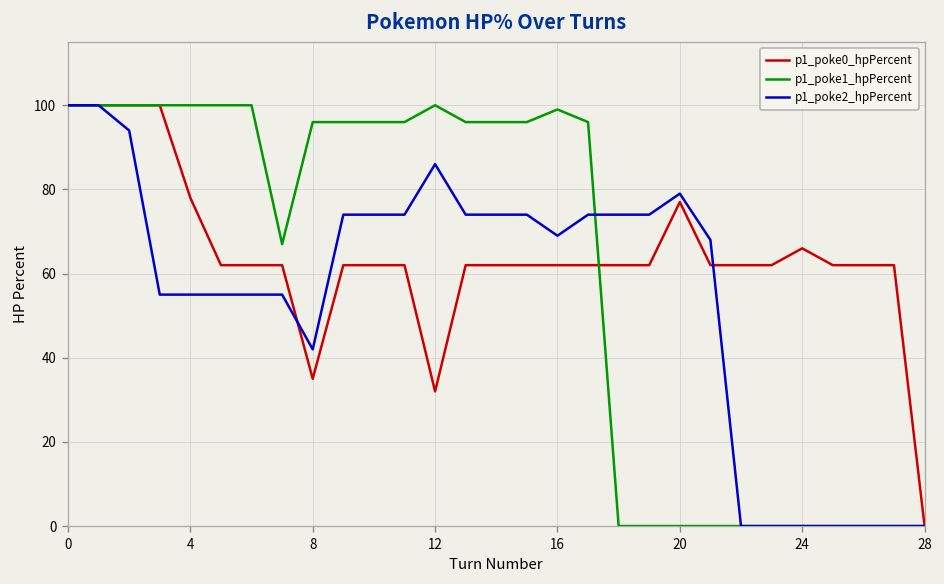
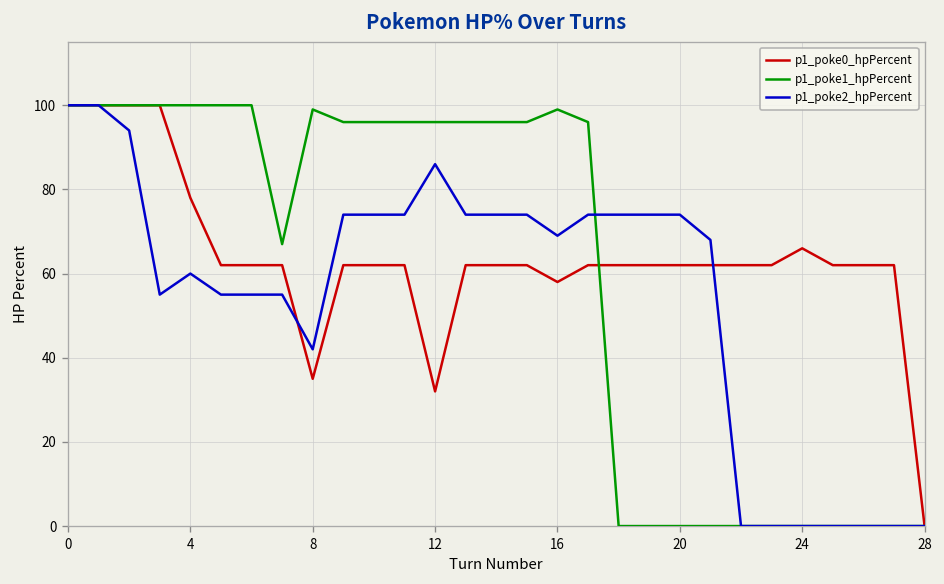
p1_poke2_hpPercent, 4: 55 -> 60
p1_poke1_hpPercent, 8: 96 -> 99
p1_poke1_hpPercent, 12: 100 -> 96
p1_poke0_hpPercent, 16: 62 -> 58
p1_poke0_hpPercent, 20: 77 -> 62
p1_poke2_hpPercent, 20: 79 -> 74
